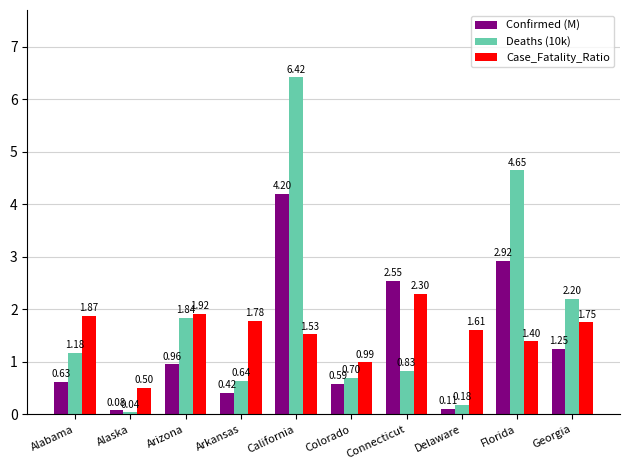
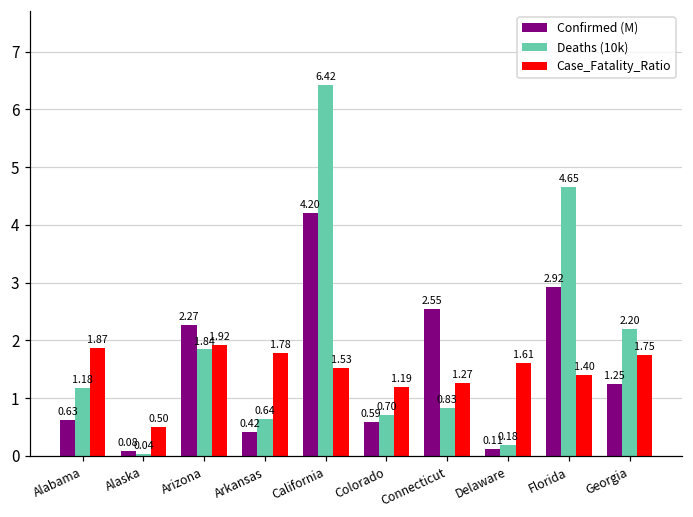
Confirmed (M), Arizona: 0.96 -> 2.27
Case_Fatality_Ratio, Colorado: 0.99 -> 1.19
Case_Fatality_Ratio, Connecticut: 2.30 -> 1.27
